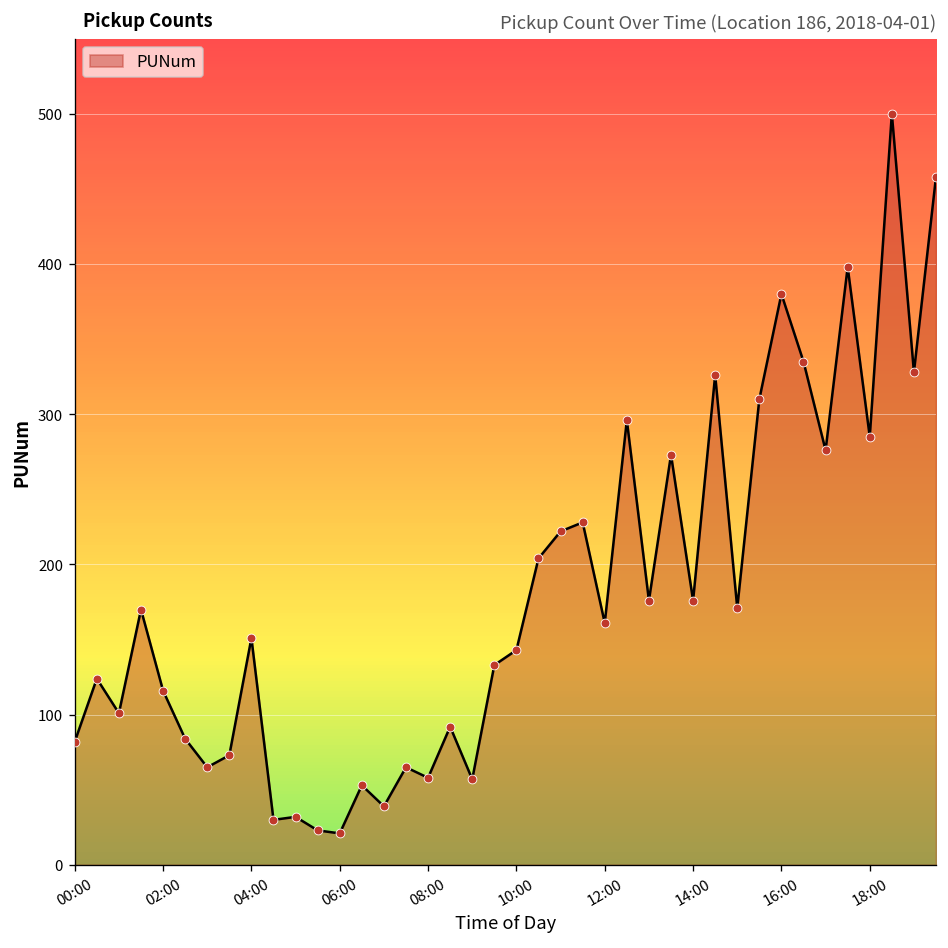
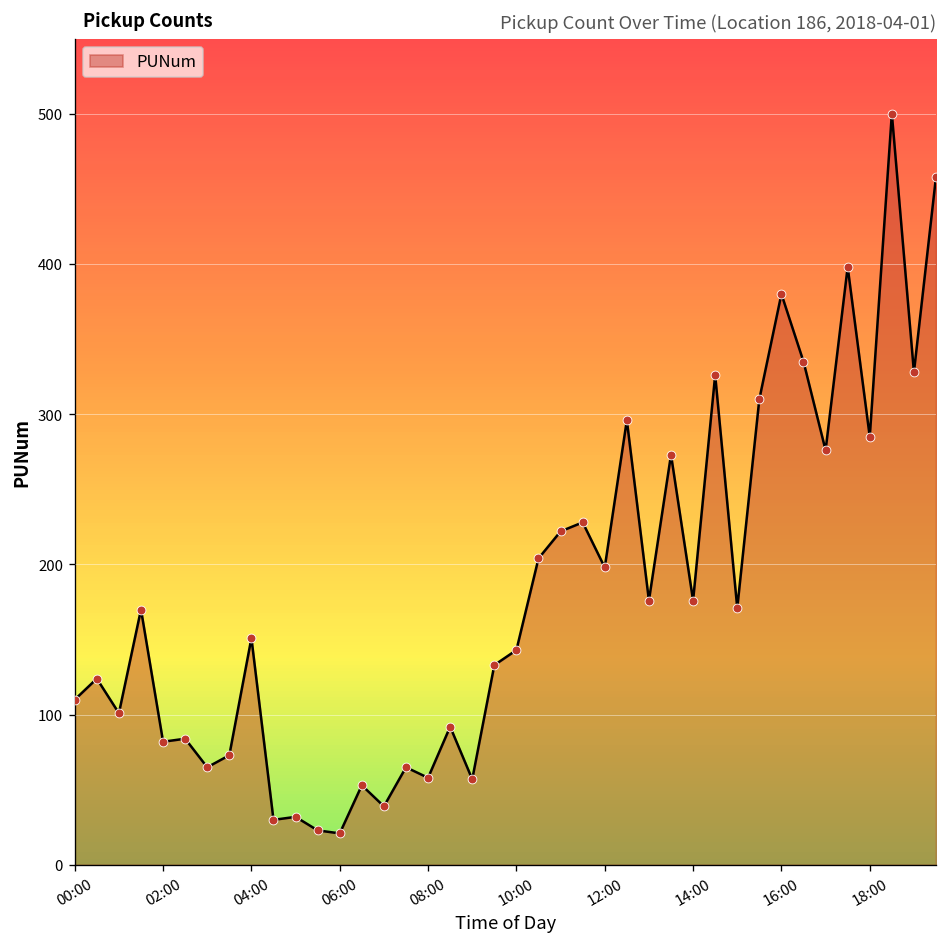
00:00: 82 -> 110
02:00: 116 -> 82
12:00: 161 -> 198
